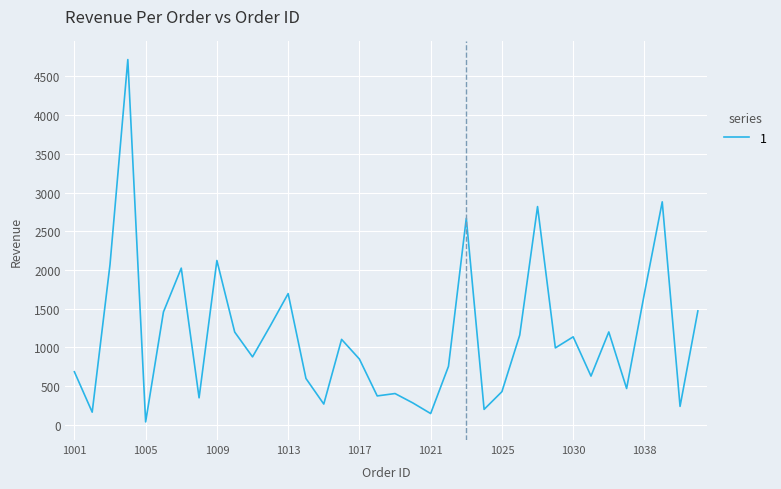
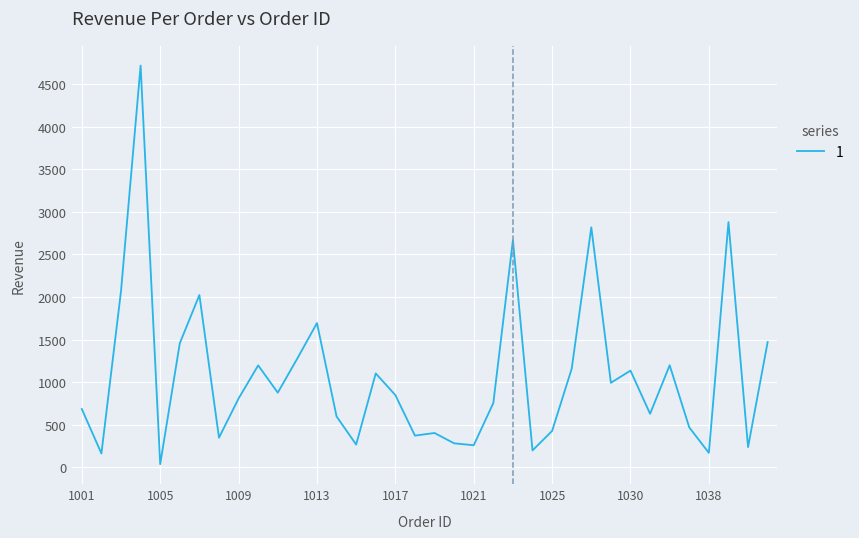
1009: 2100 -> 800
1021: 100 -> 300
1038: 1700 -> 200
